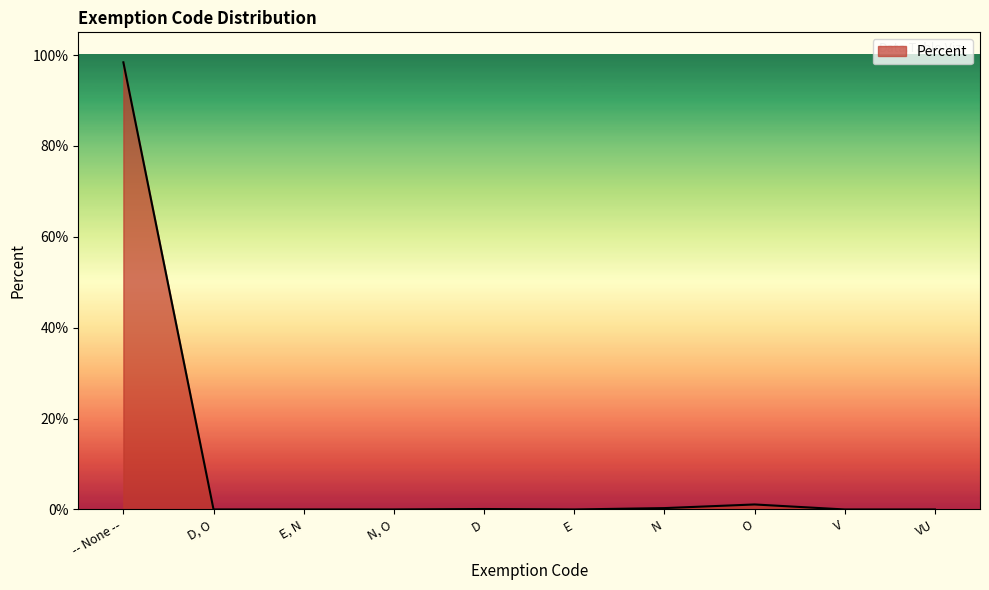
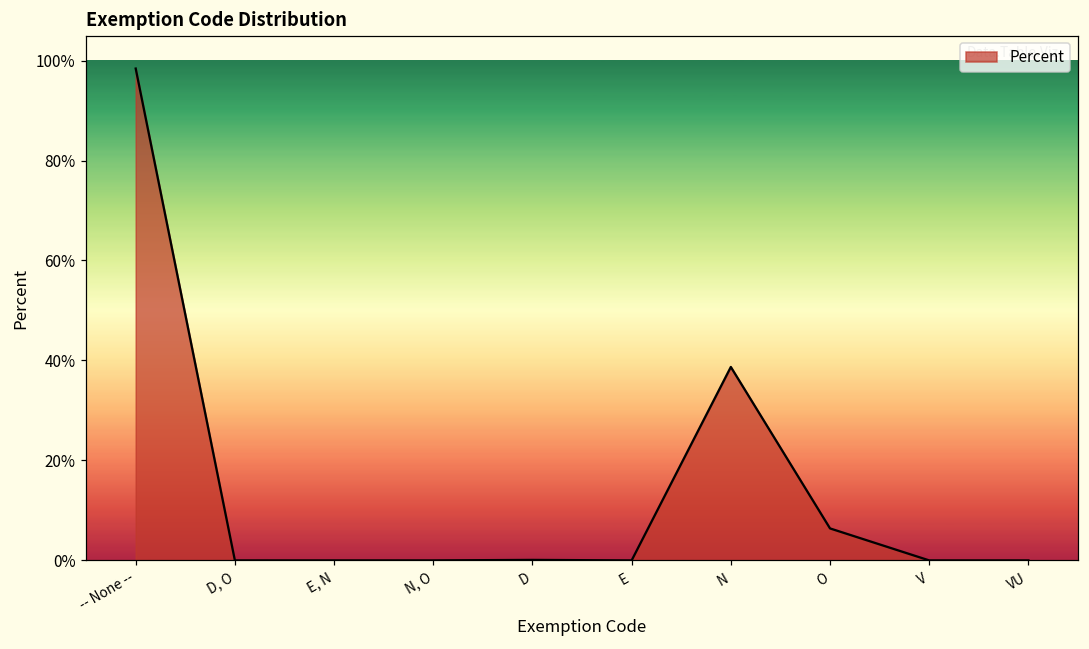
N: 0% -> 39%
O: 1% -> 6%
